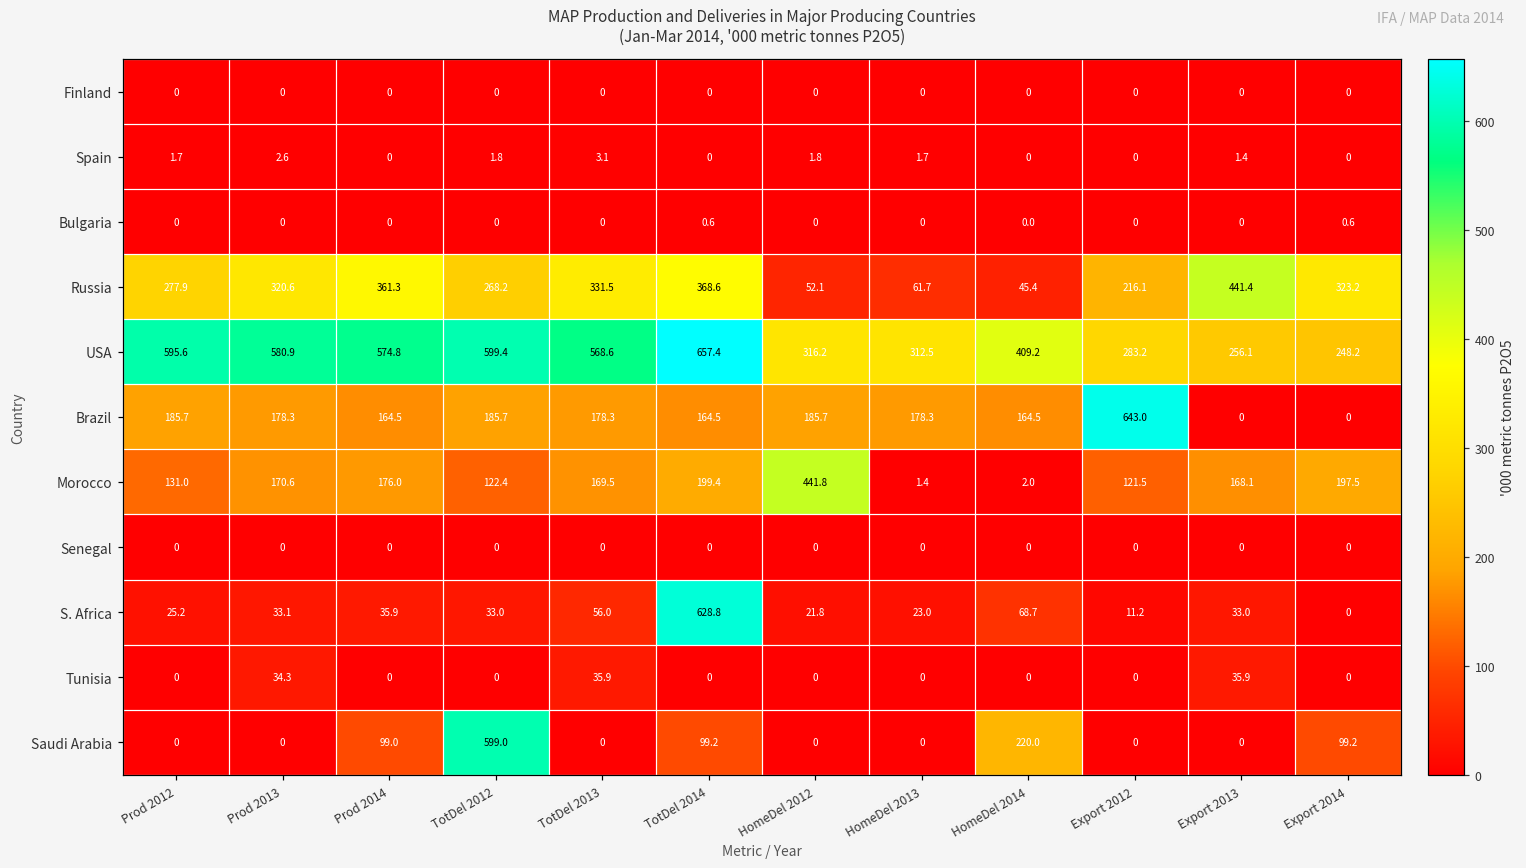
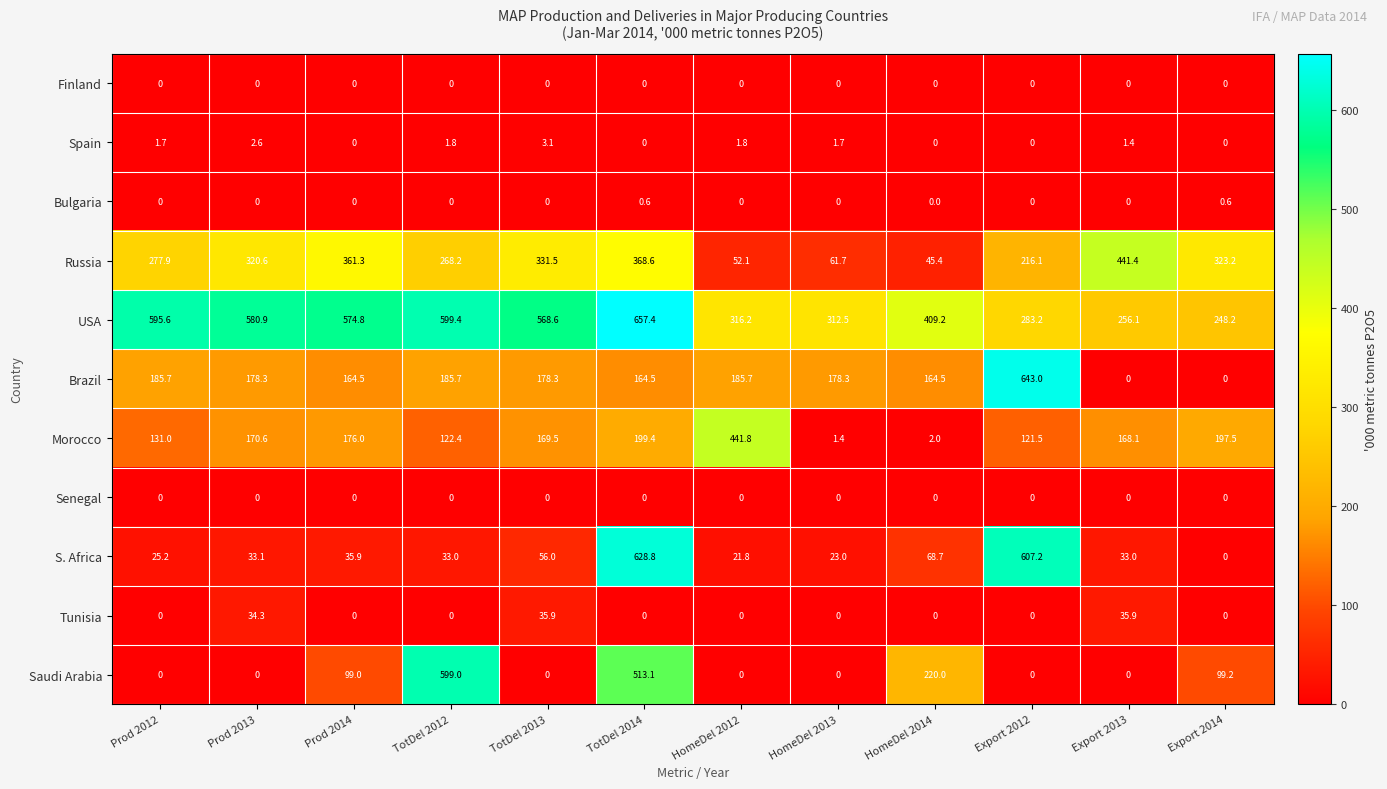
S. Africa, Export 2012: 11.2 -> 607.2
Saudi Arabia, TotDel 2014: 99.2 -> 513.1
